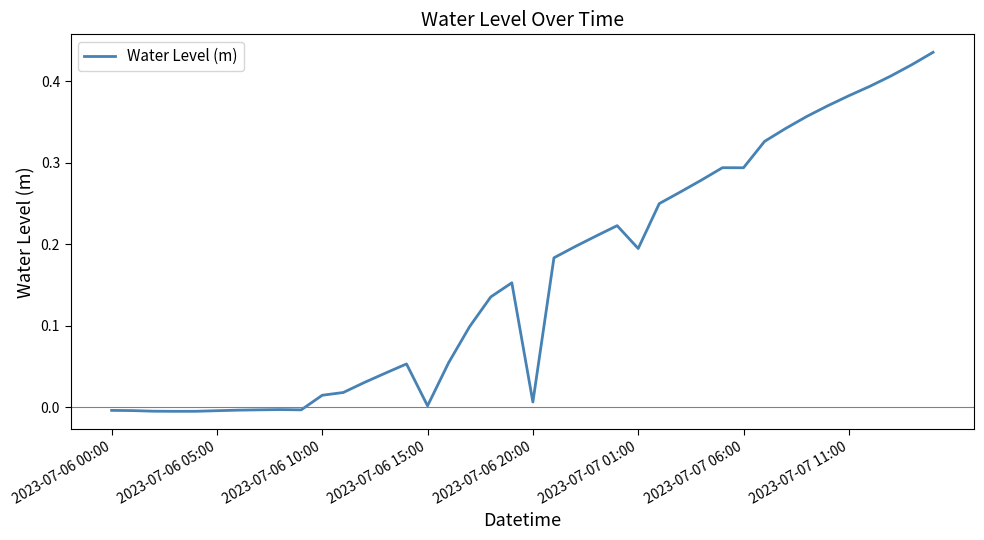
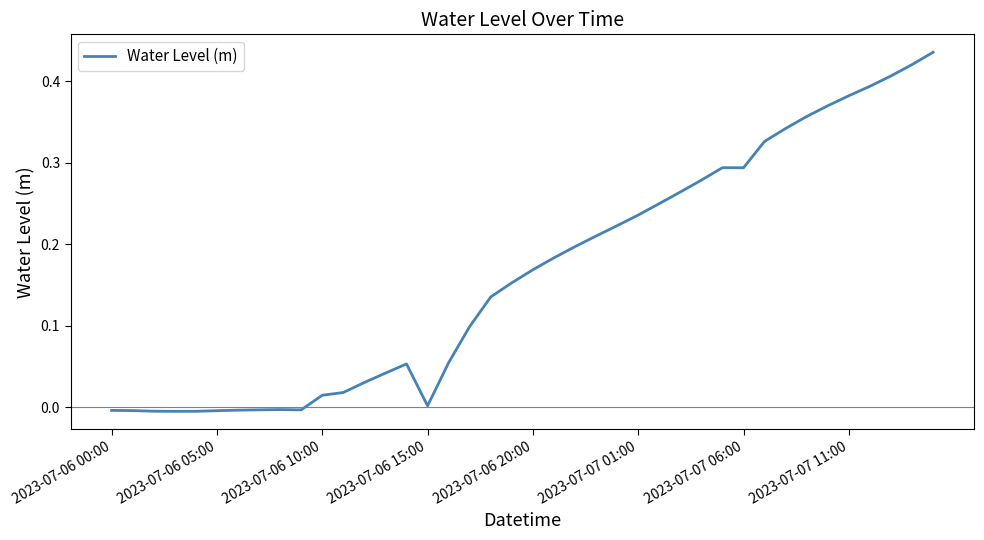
2023-07-06 20:00: 0.01 -> 0.17
2023-07-07 01:00: 0.19 -> 0.24
